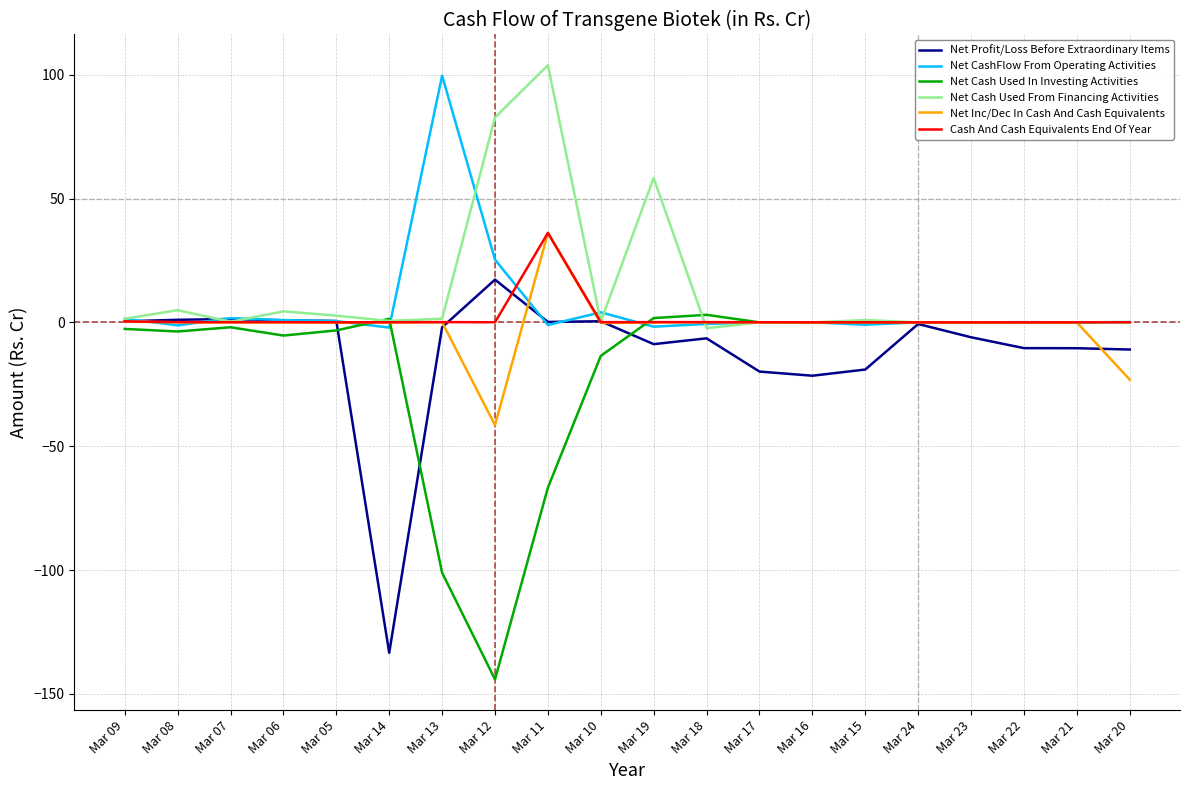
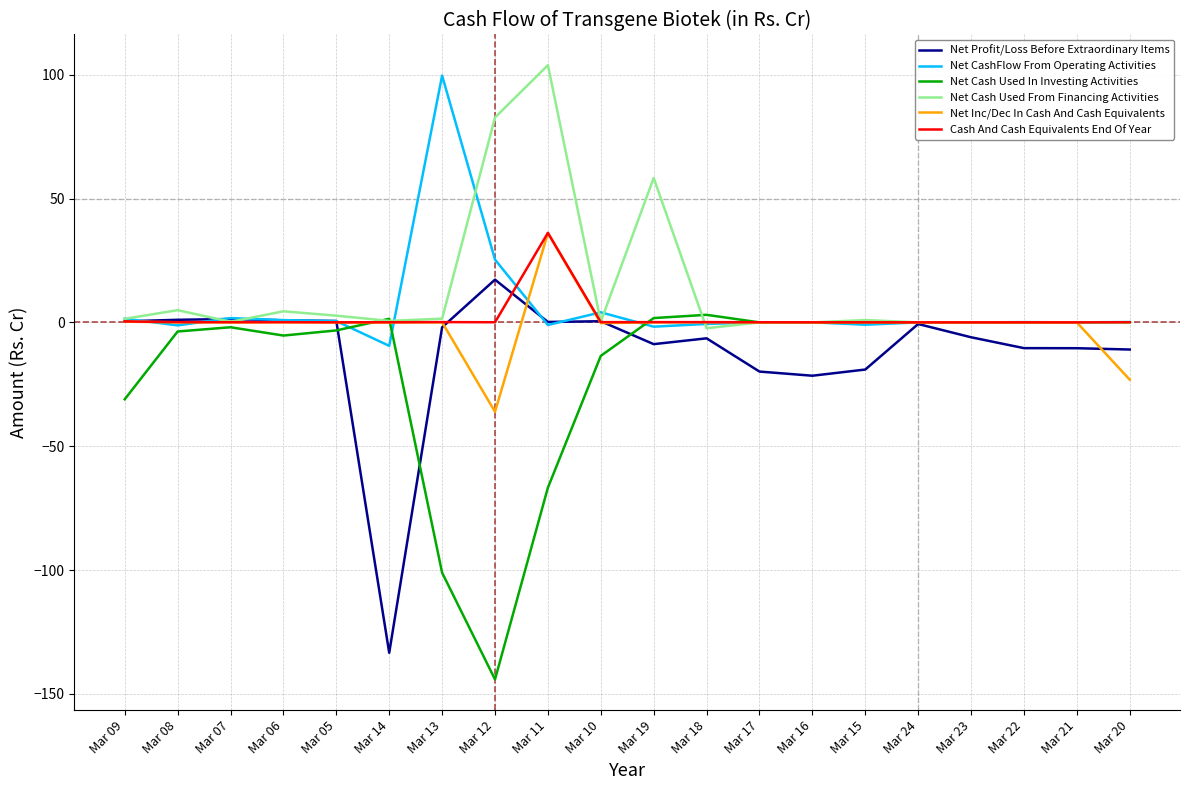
Net Cash Used In Investing Activities, Mar 09: -3 -> -31
Net CashFlow From Operating Activities, Mar 14: -2 -> -9
Net Inc/Dec In Cash And Cash Equivalents, Mar 12: -41 -> -36
